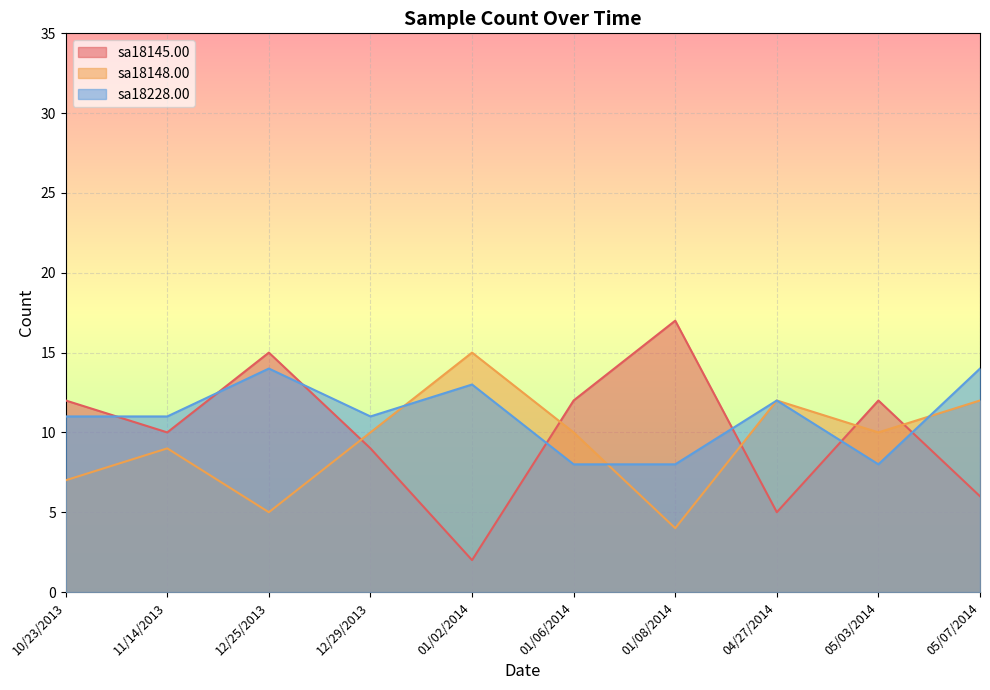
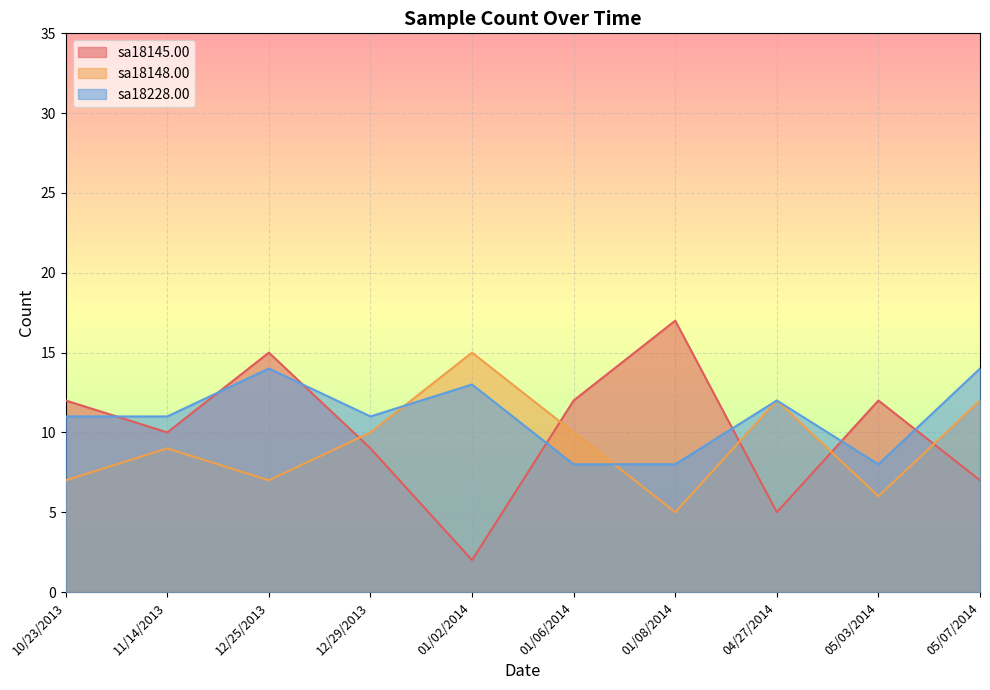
sa18148.00, 12/25/2013: 5 -> 7
sa18148.00, 01/08/2014: 4 -> 5
sa18148.00, 05/03/2014: 10 -> 6
sa18145.00, 05/07/2014: 6 -> 7
